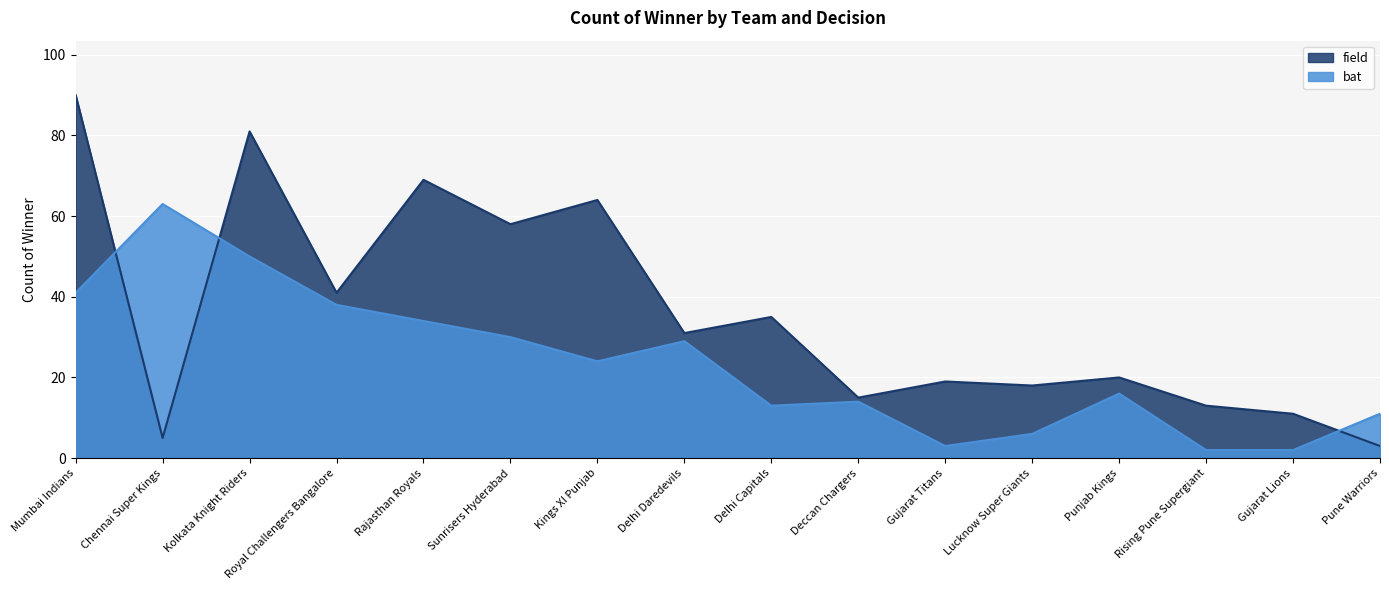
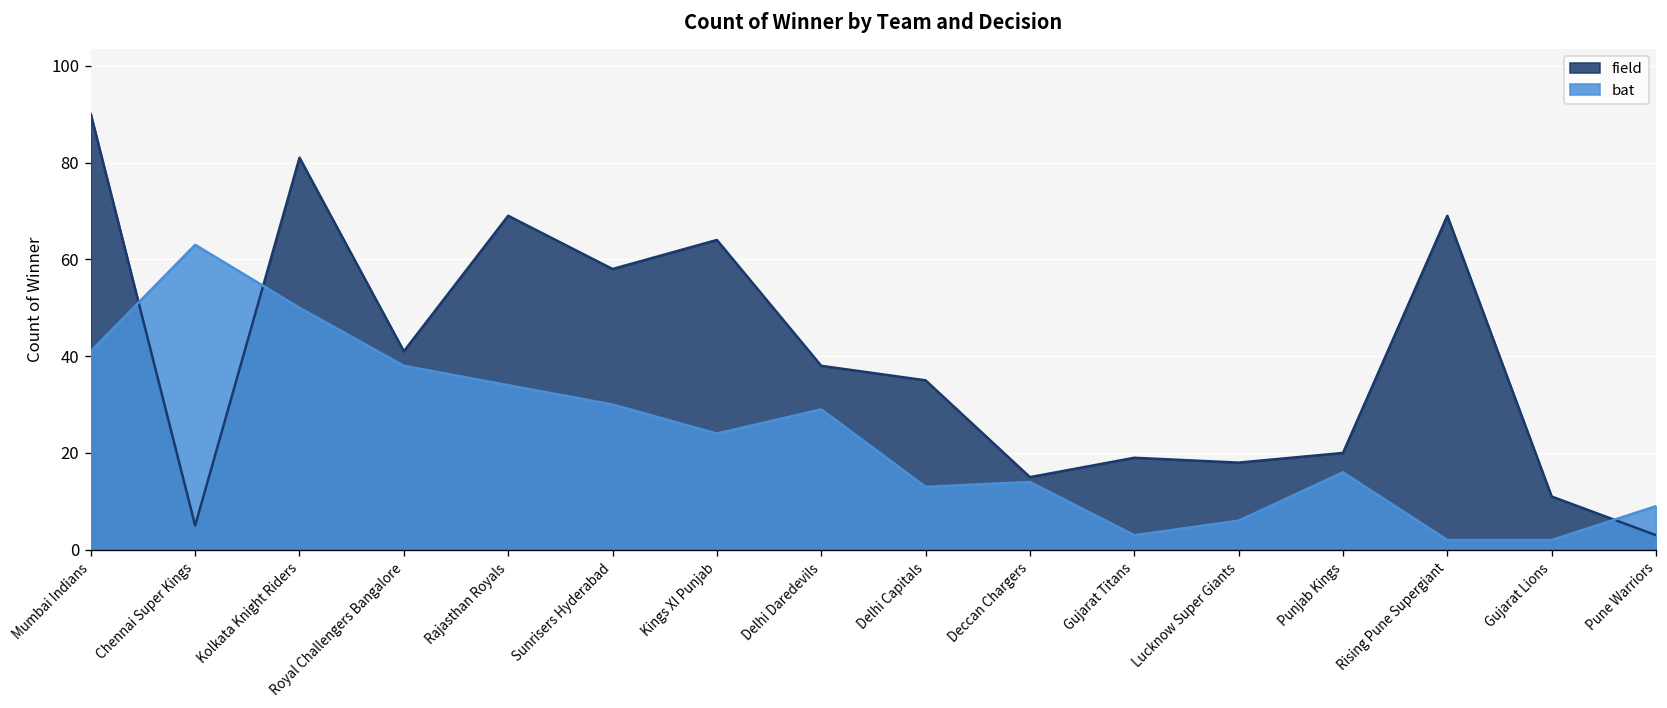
field, Delhi Daredevils: 31 -> 38
field, Rising Pune Supergiant: 13 -> 69
bat, Pune Warriors: 11 -> 9
